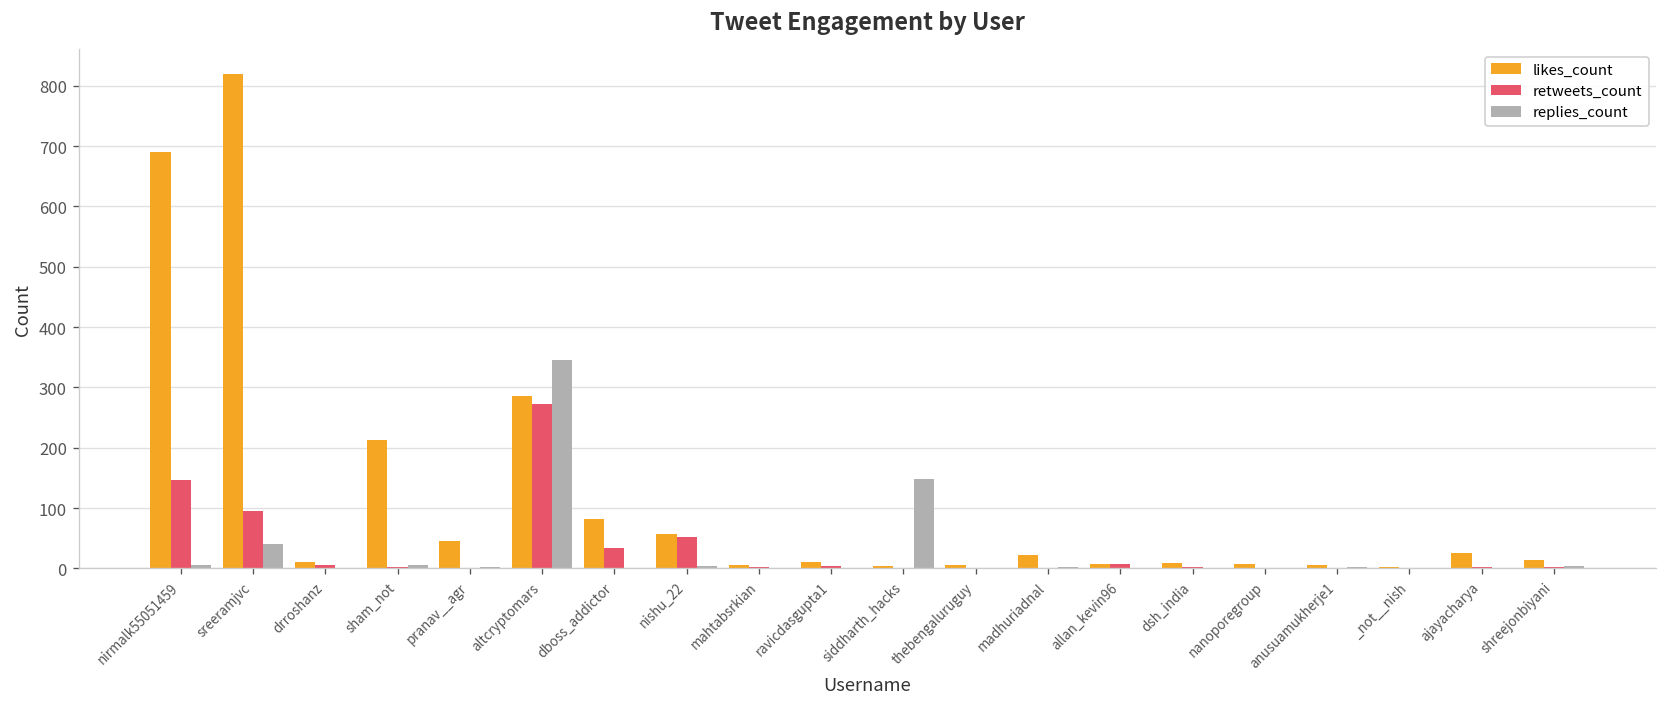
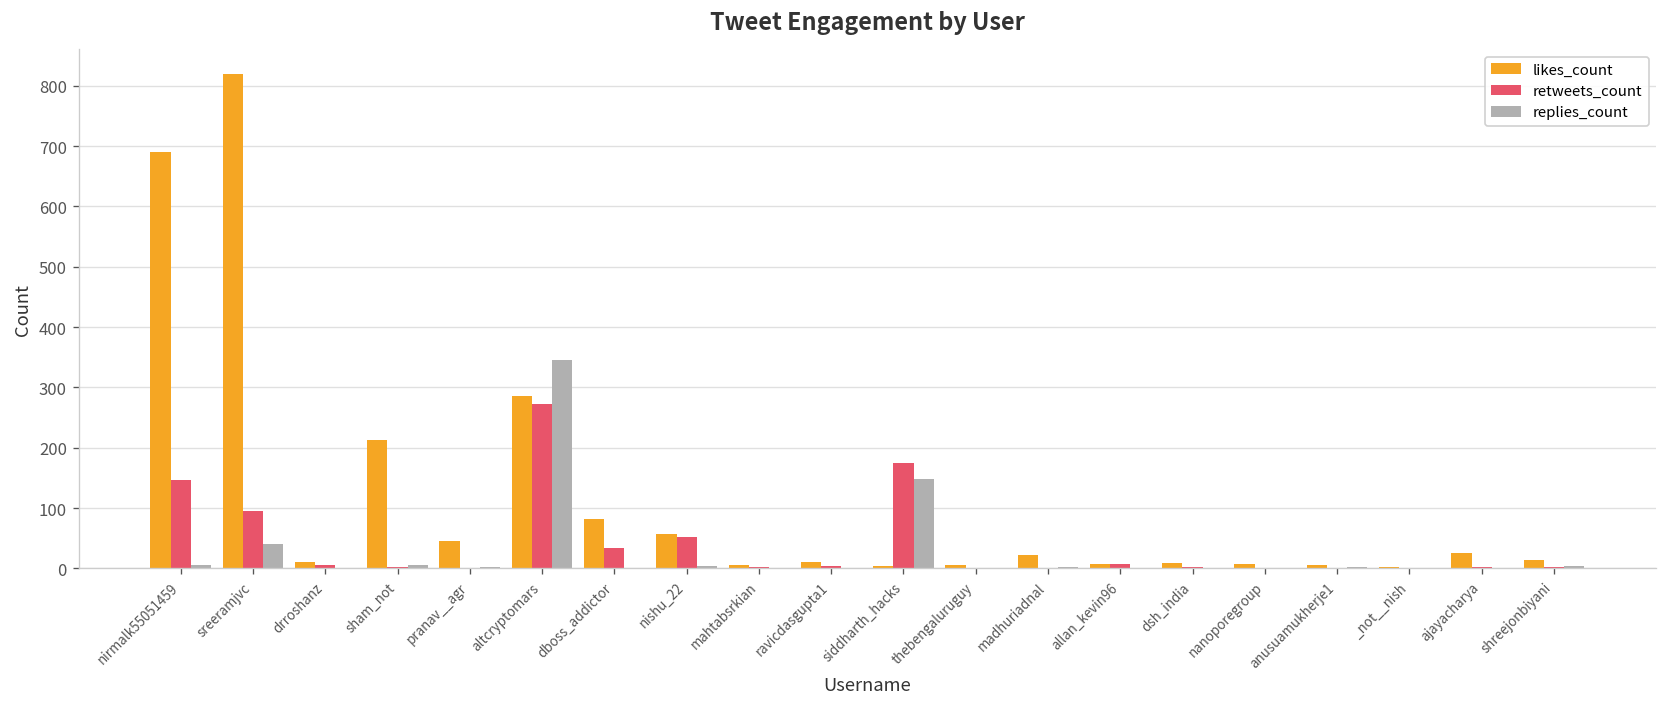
retweets_count, siddharth_hacks: 0 -> 180
